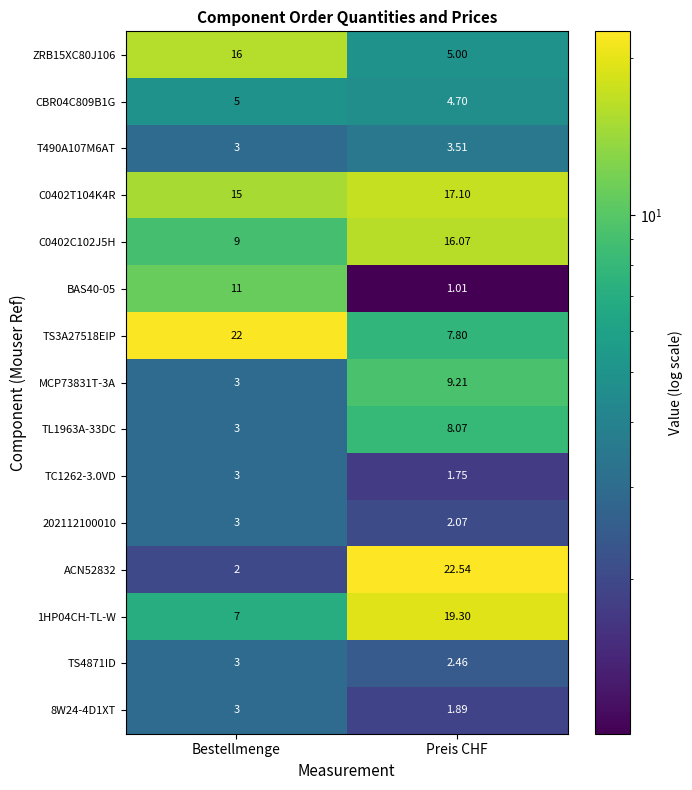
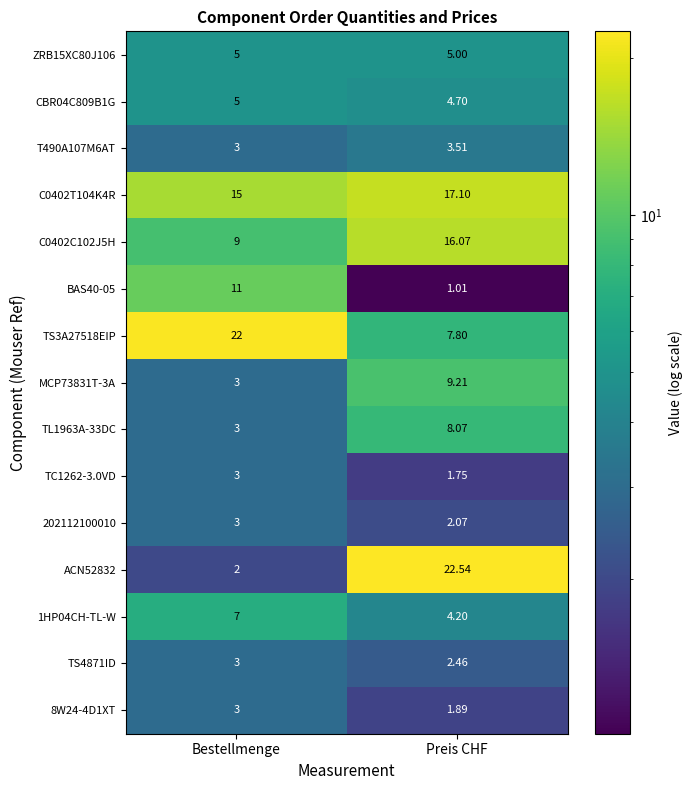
ZRB15XC80J106, Bestellmenge: 16 -> 5
1HP04CH-TL-W, Preis CHF: 19.30 -> 4.20
